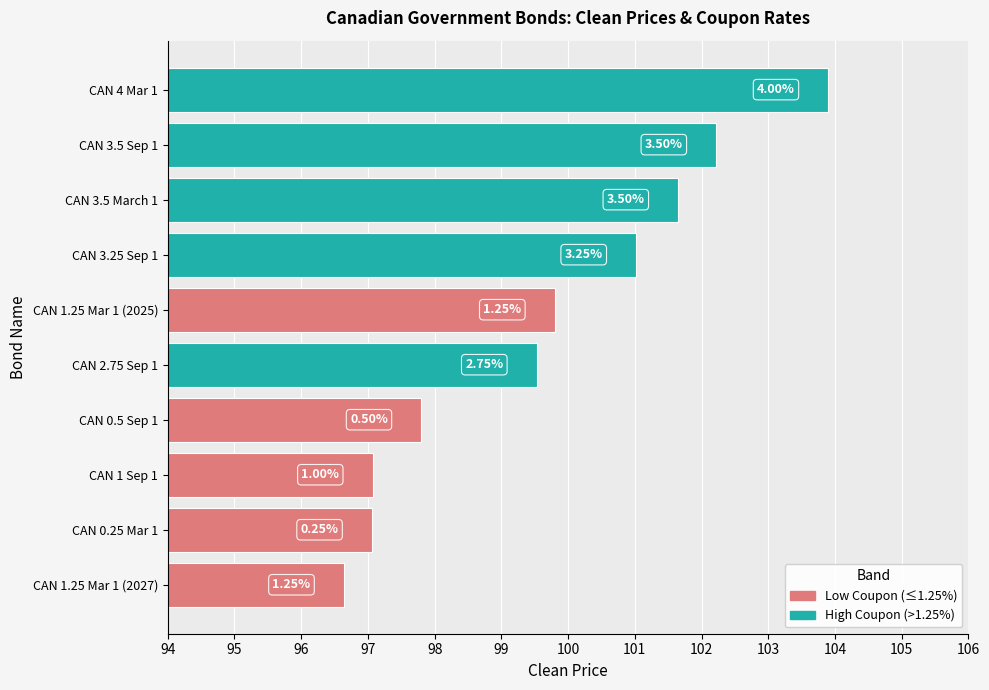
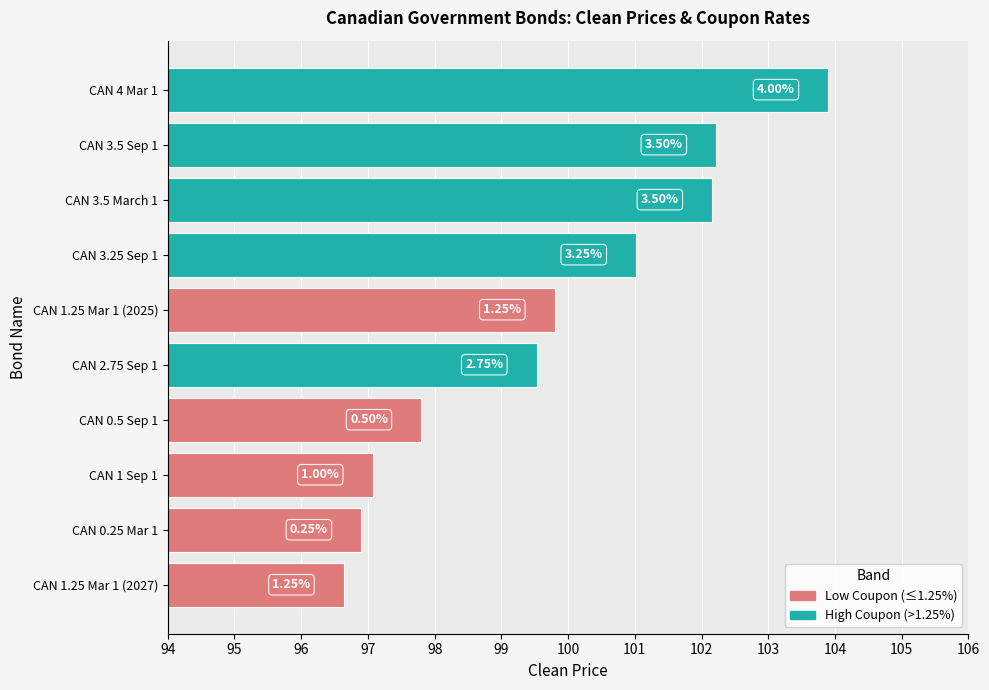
High Coupon (>1.25%), CAN 3.5 March 1: 101.7 -> 102.2
Low Coupon (≤1.25%), CAN 0.25 Mar 1: 97.1 -> 96.9
